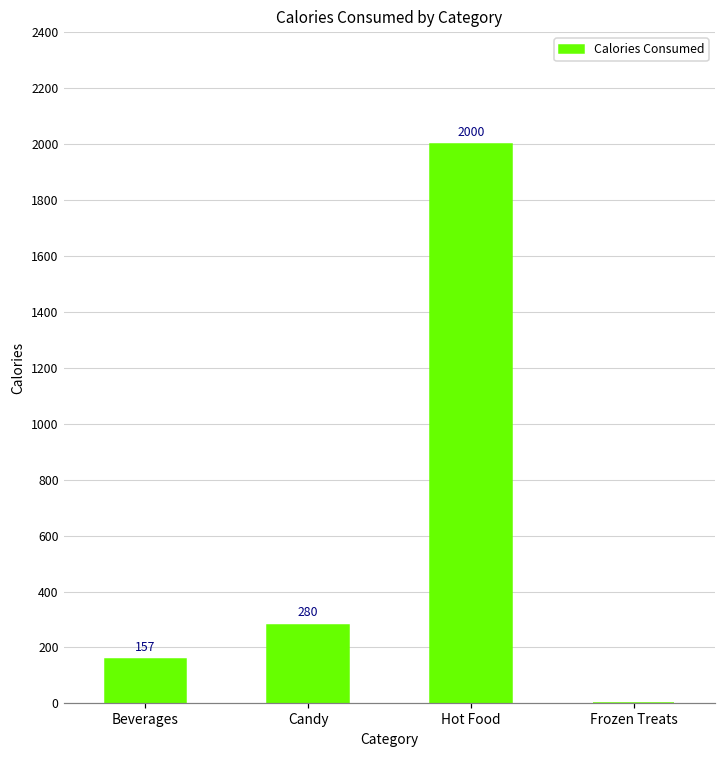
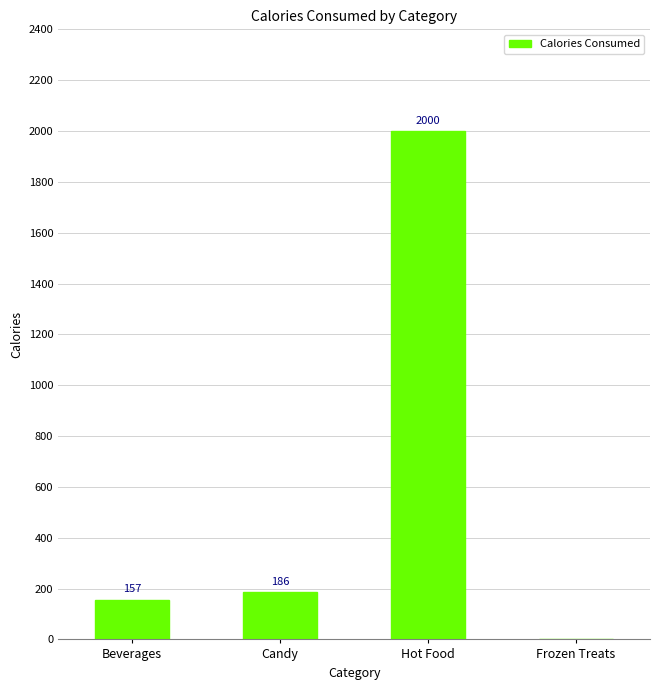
Candy: 280 -> 186
